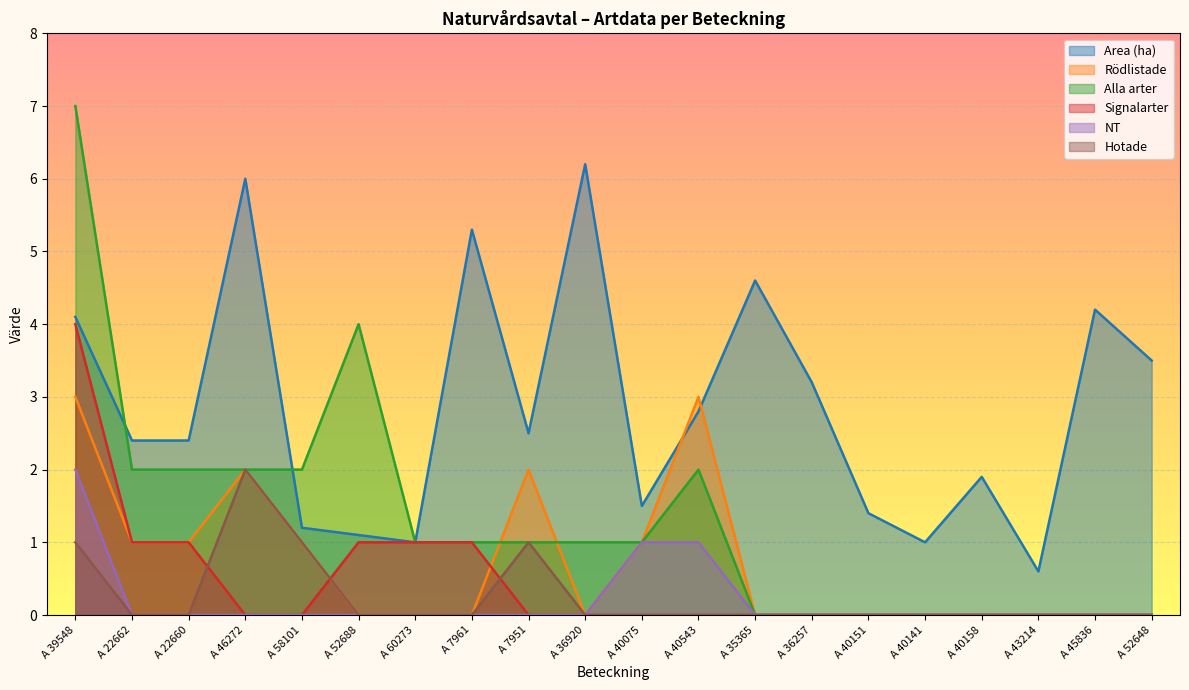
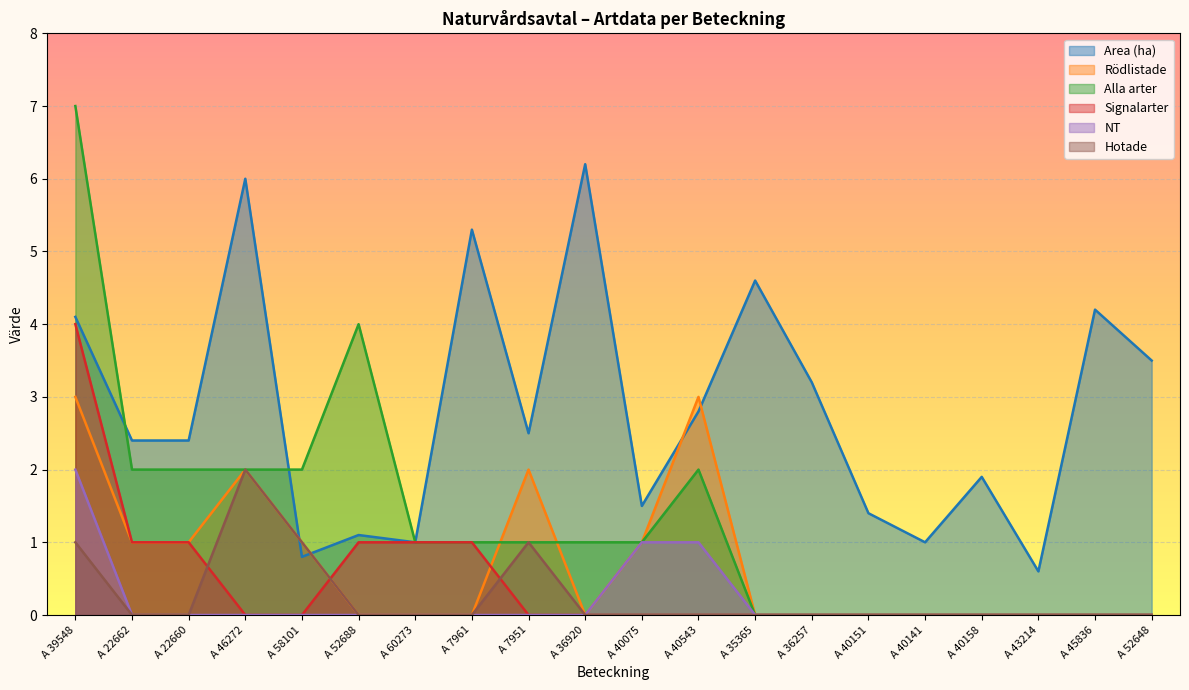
Area (ha), A 58101: 1.2 -> 0.8
